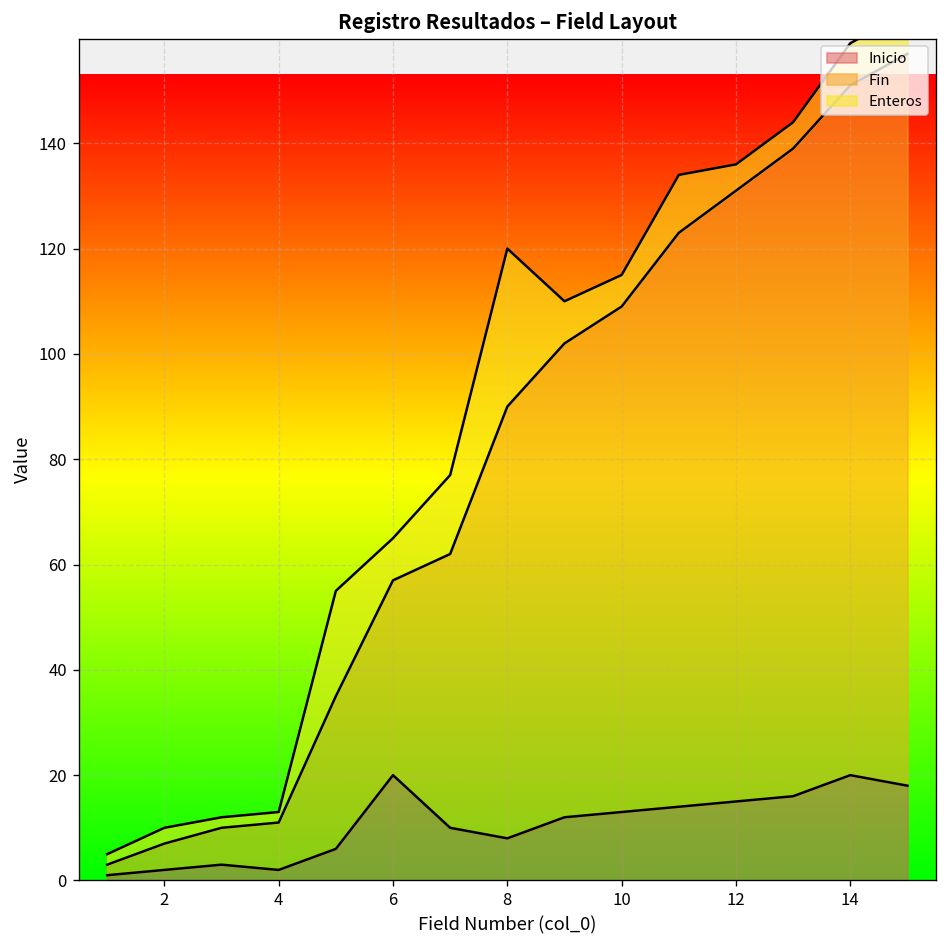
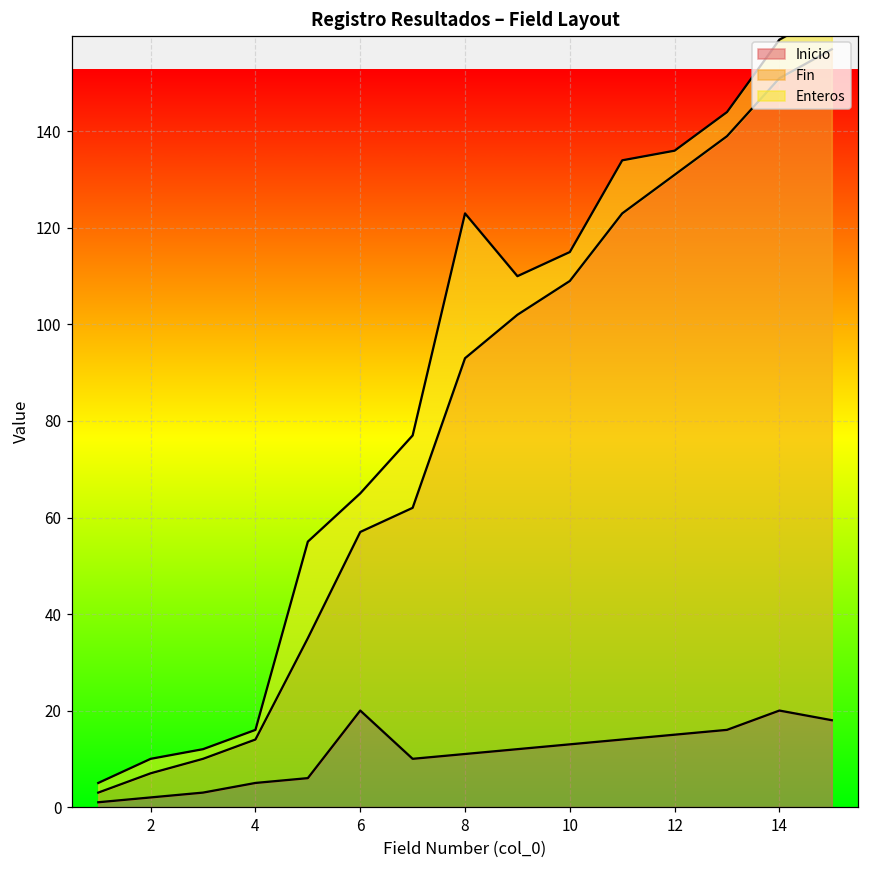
Inicio, 4: 2 -> 5
Inicio, 8: 8 -> 11
